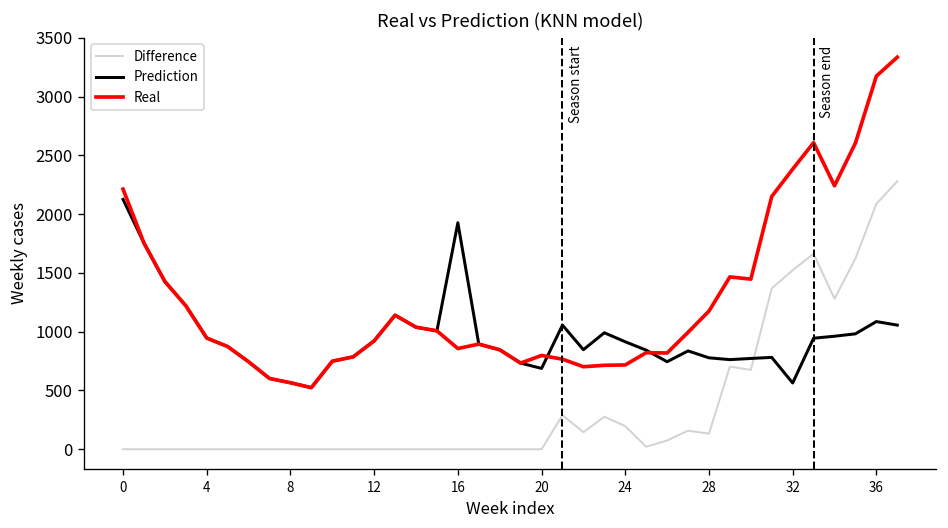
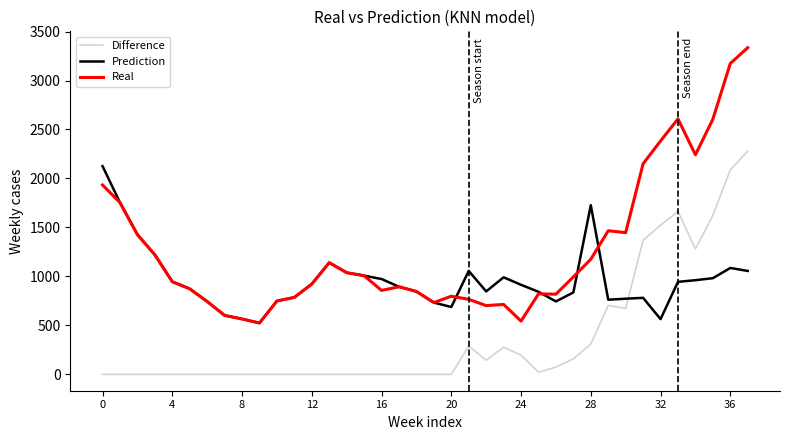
Real, 0: 2200 -> 1900
Prediction, 16: 1900 -> 1000
Real, 24: 700 -> 500
Difference, 28: 100 -> 300
Prediction, 28: 800 -> 1700
